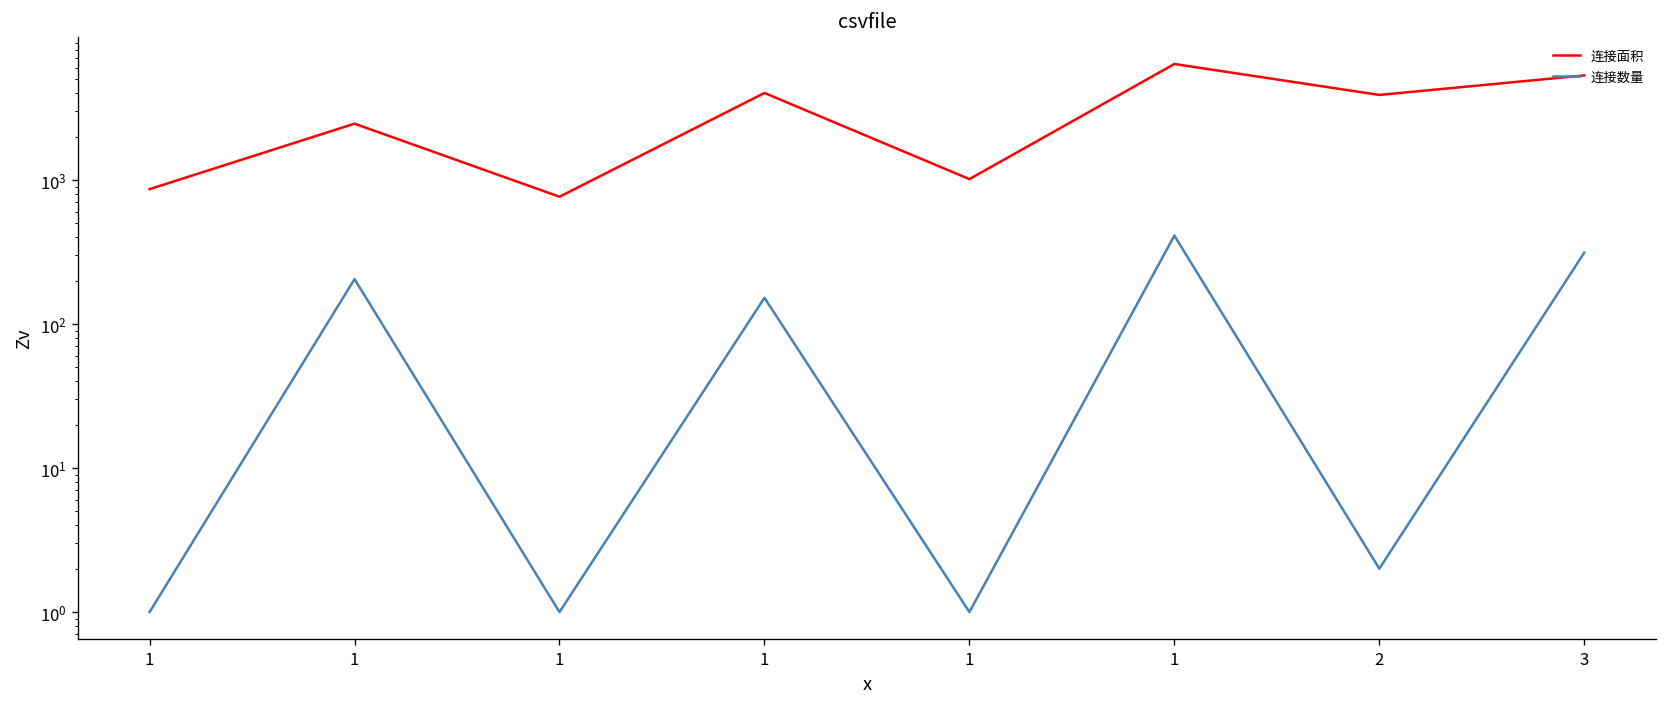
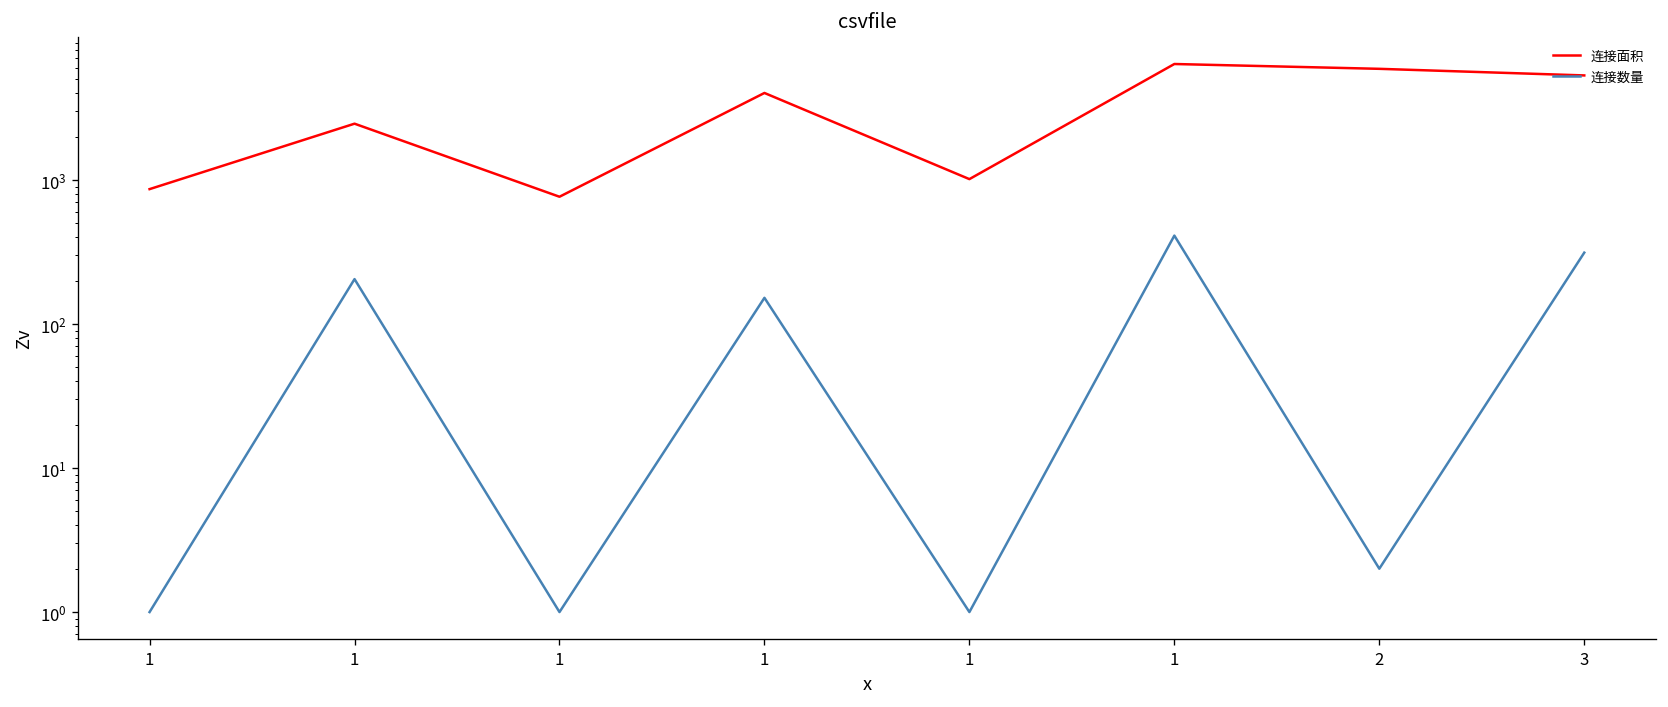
连接面积, 2: 3900 -> 6000
